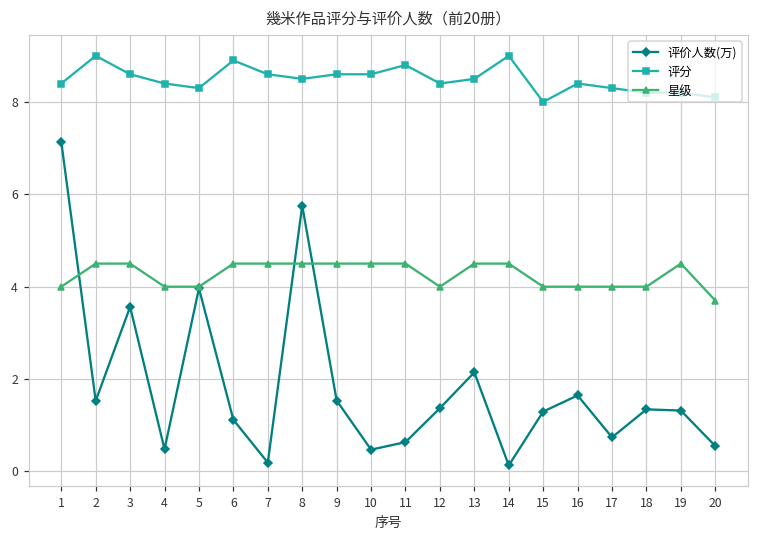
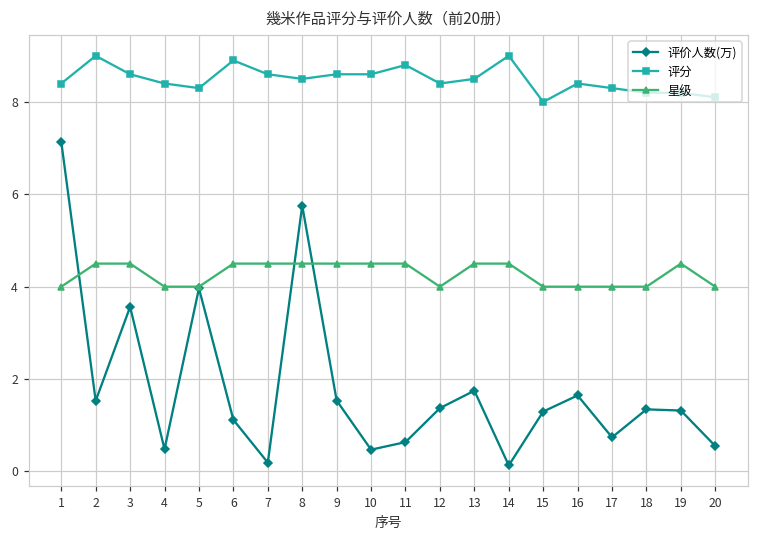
评价人数(万), 13: 2.1 -> 1.7
星级, 20: 3.7 -> 4.0
